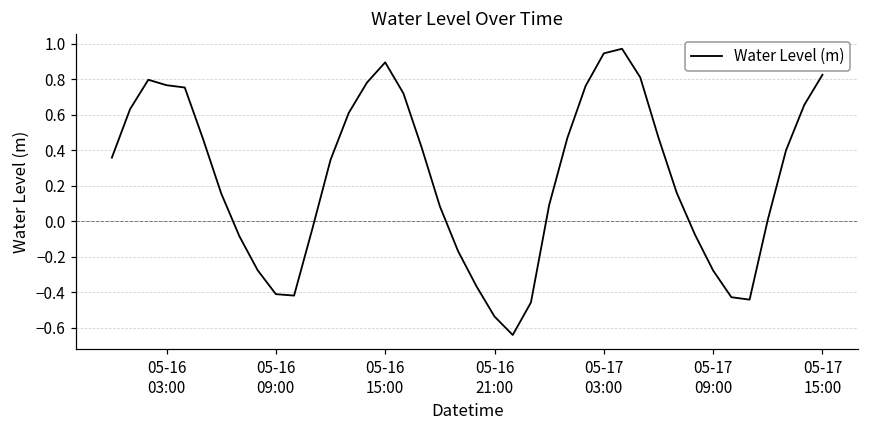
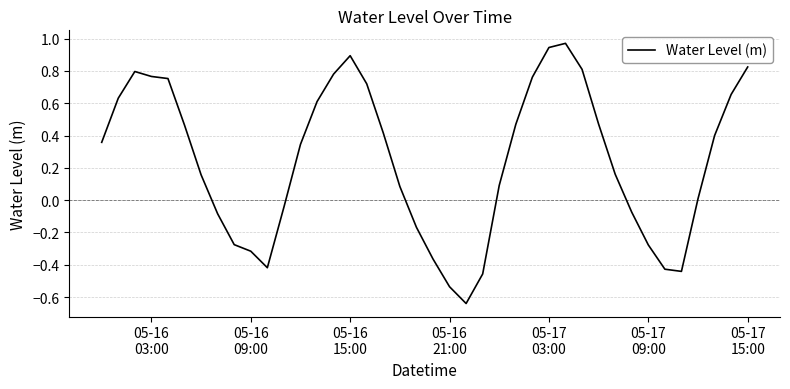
05-16 09:00: -0.41 -> -0.32
